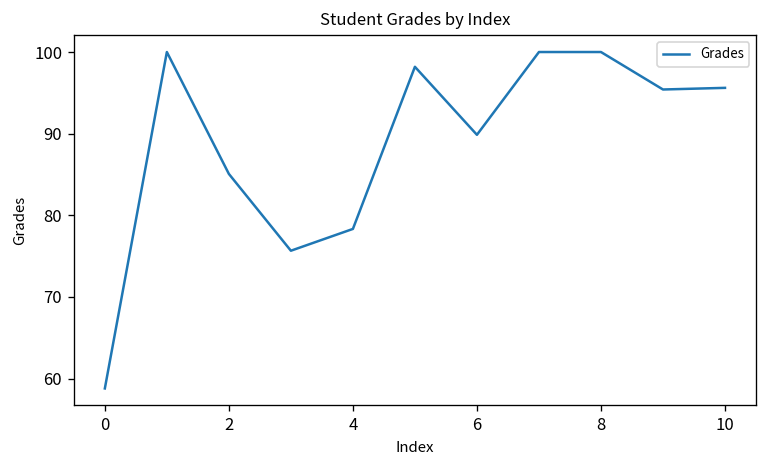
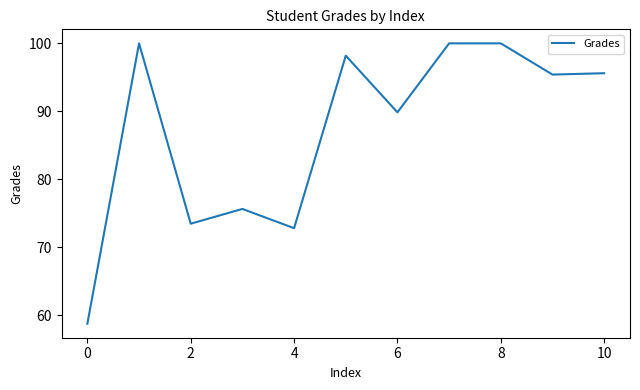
2: 85 -> 73
4: 78 -> 73
